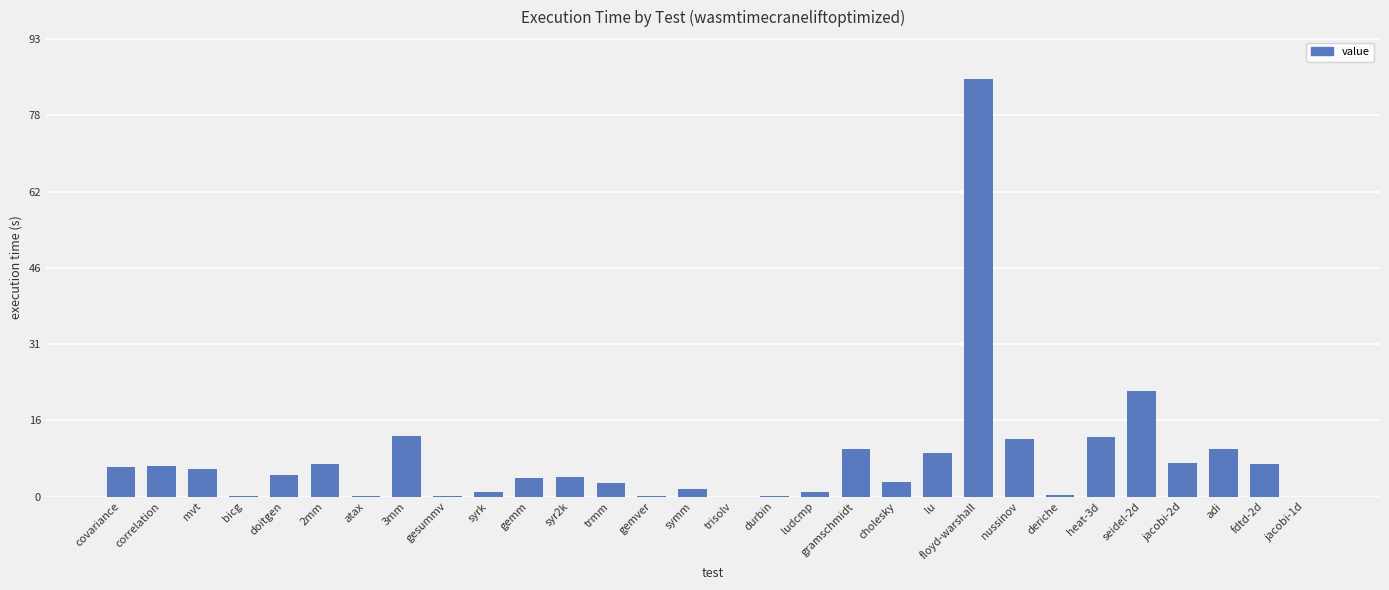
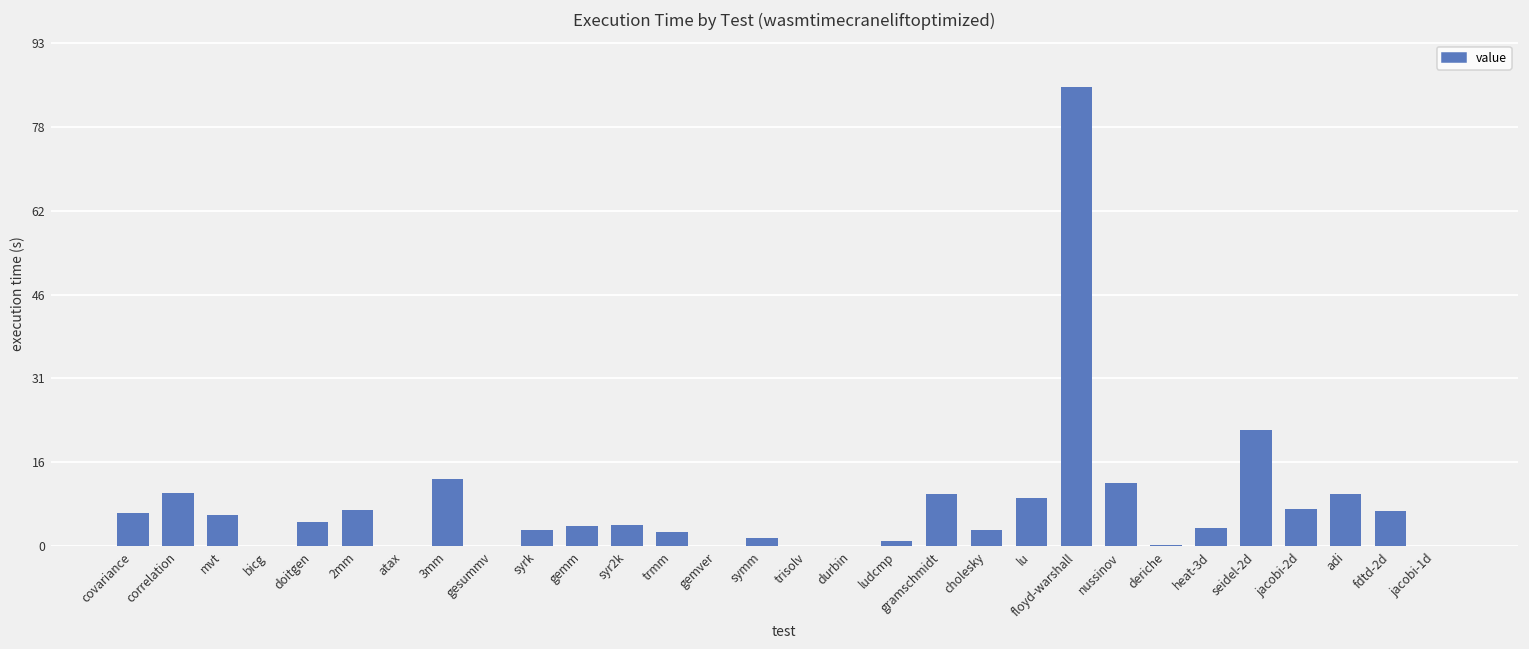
correlation: 6 -> 10
syrk: 1 -> 3
heat-3d: 12 -> 3
